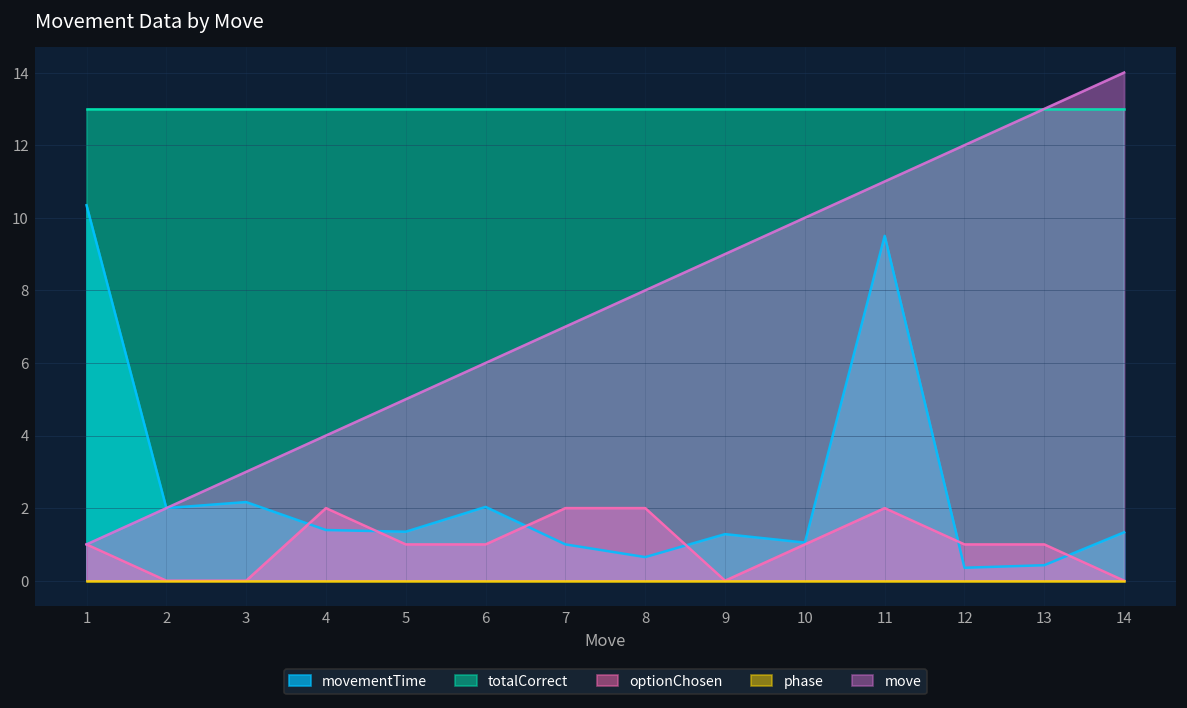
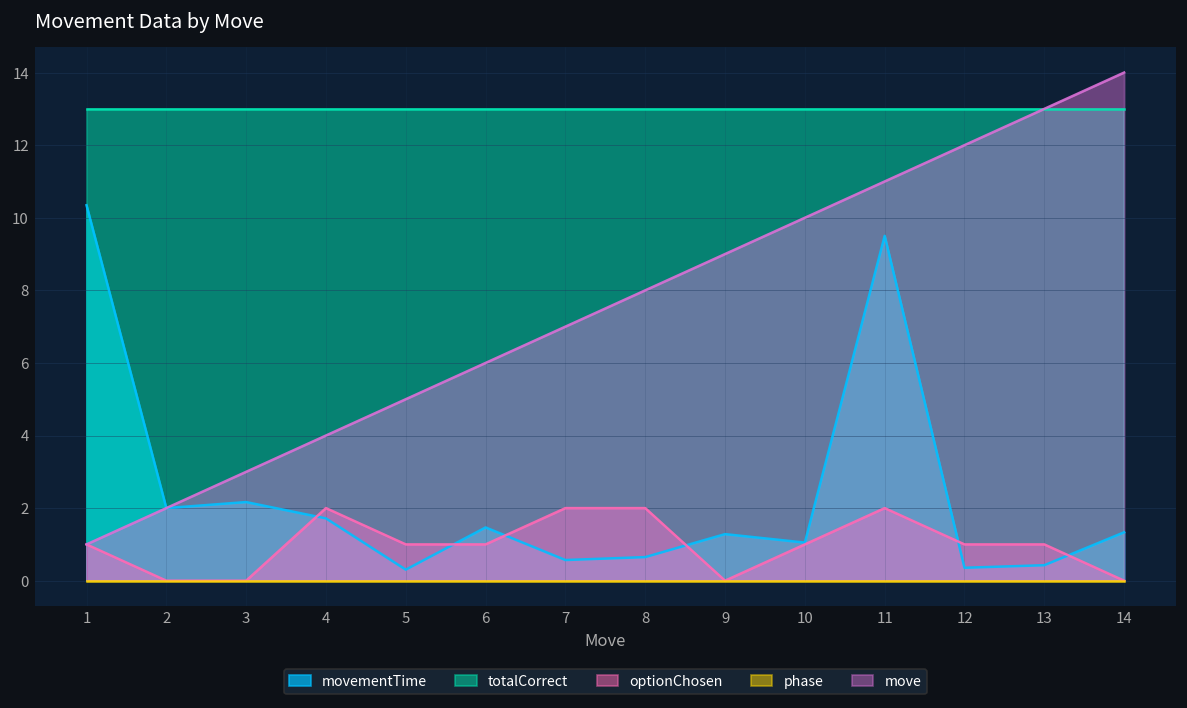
movementTime, 4: 1.4 -> 1.7
movementTime, 5: 1.3 -> 0.3
movementTime, 6: 2.0 -> 1.5
movementTime, 7: 1.0 -> 0.6
